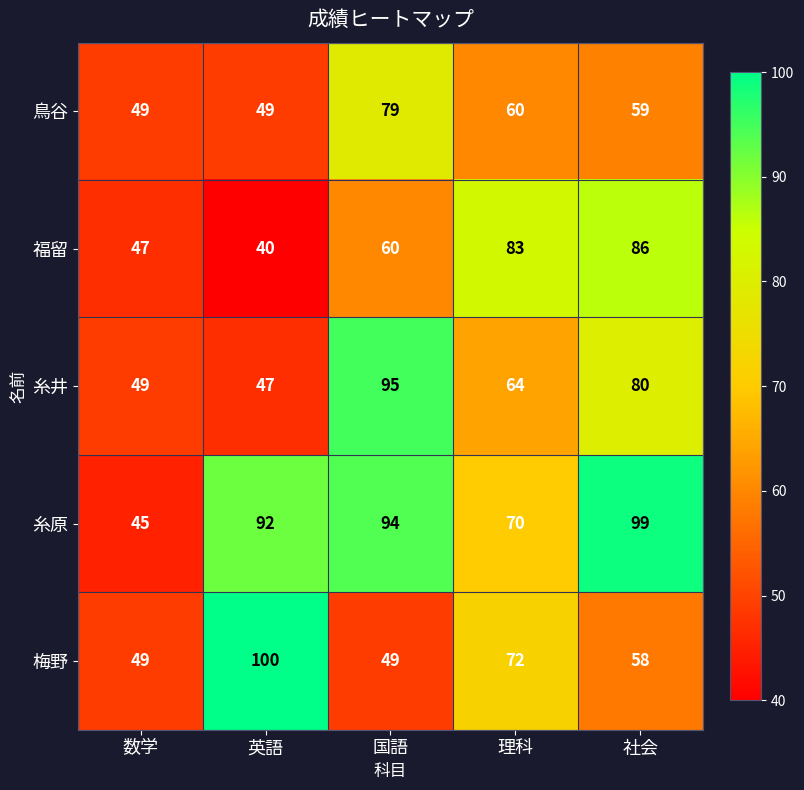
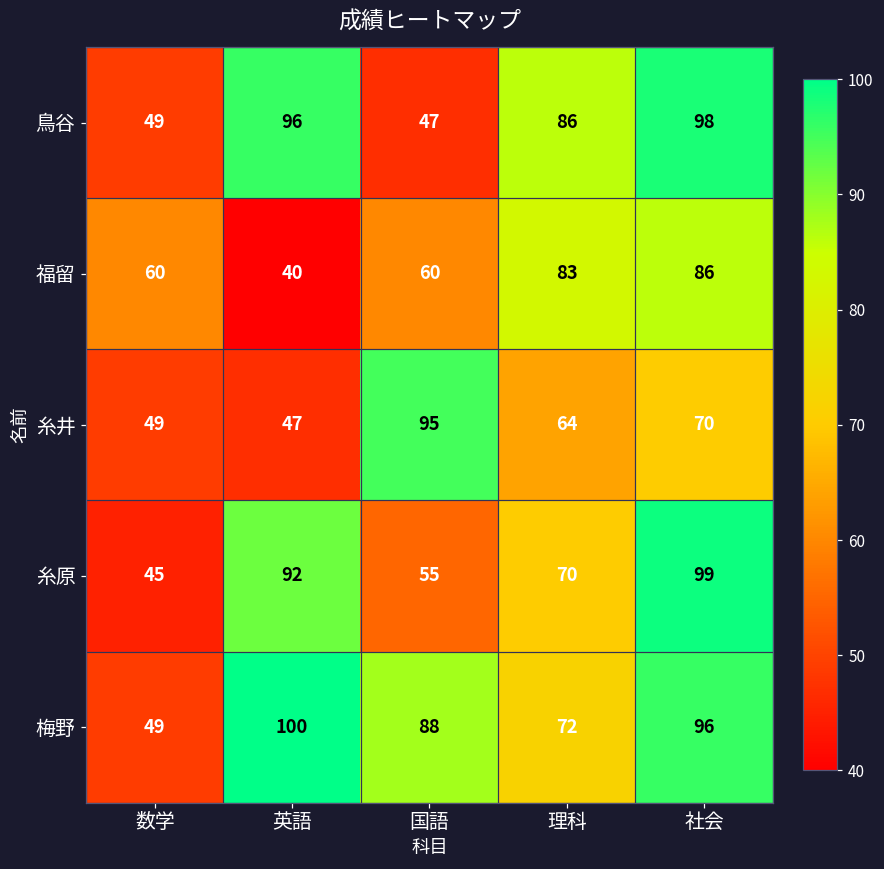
鳥谷, 英語: 49 -> 96
鳥谷, 国語: 79 -> 47
鳥谷, 理科: 60 -> 86
鳥谷, 社会: 59 -> 98
福留, 数学: 47 -> 60
糸井, 社会: 80 -> 70
糸原, 国語: 94 -> 55
梅野, 国語: 49 -> 88
梅野, 社会: 58 -> 96
